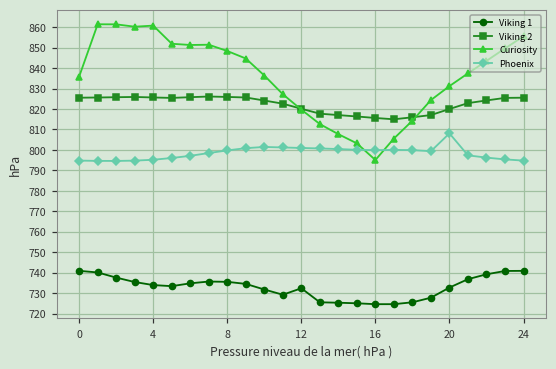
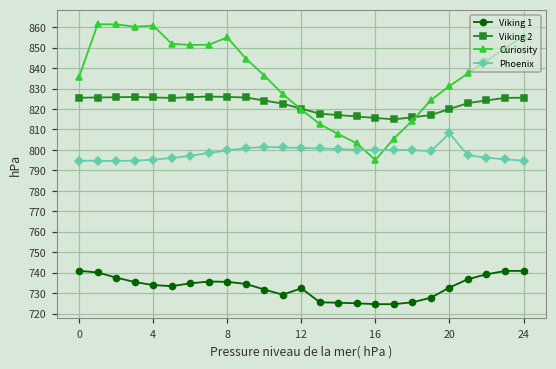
Curiosity, 8: 848 -> 855
